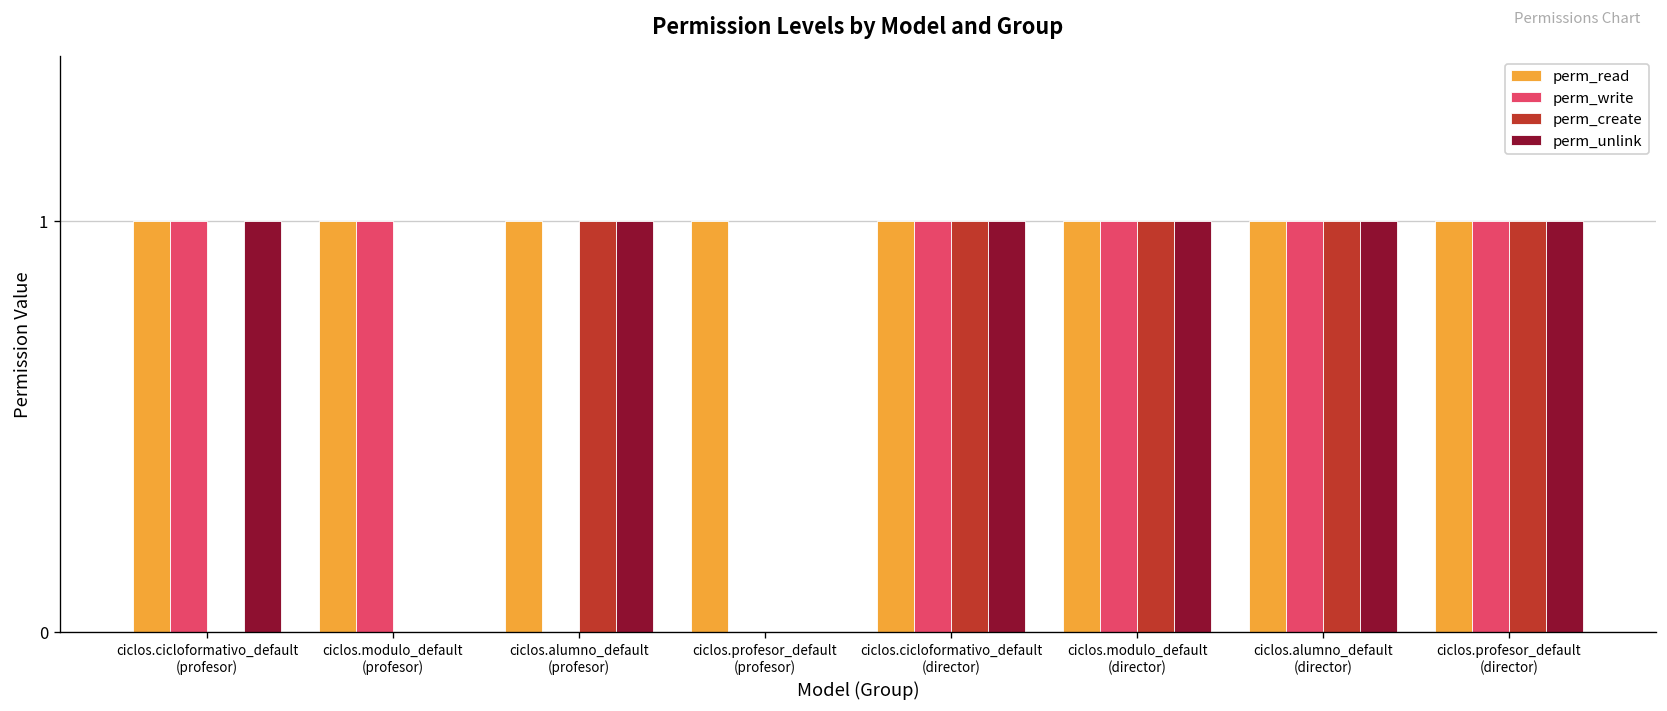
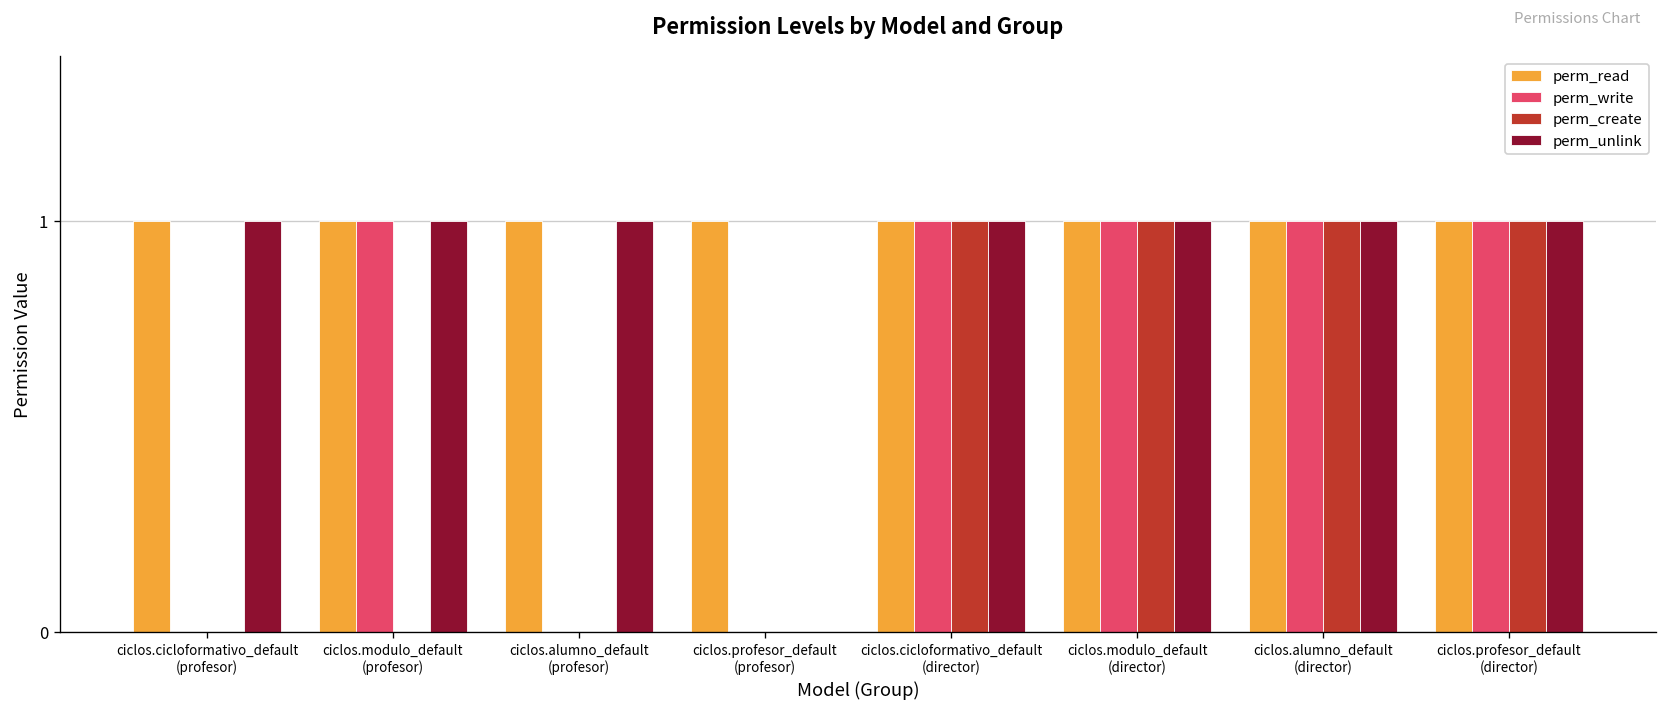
perm_write, ciclos.cicloformativo_default (profesor): 1 -> 0
perm_unlink, ciclos.modulo_default (profesor): 0 -> 1
perm_create, ciclos.alumno_default (profesor): 1 -> 0
